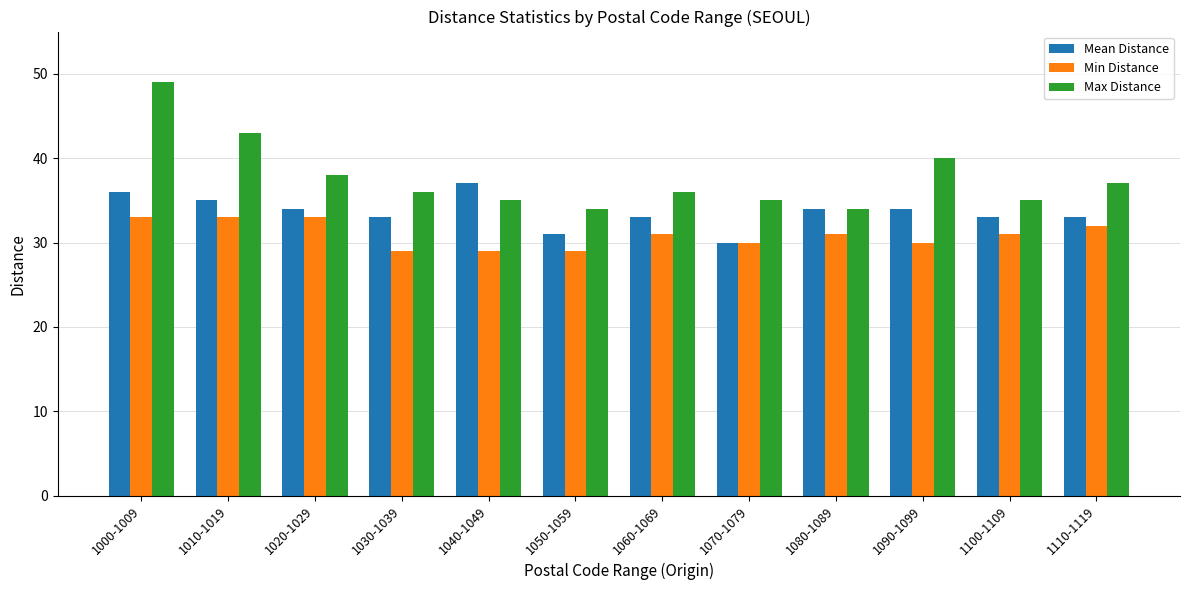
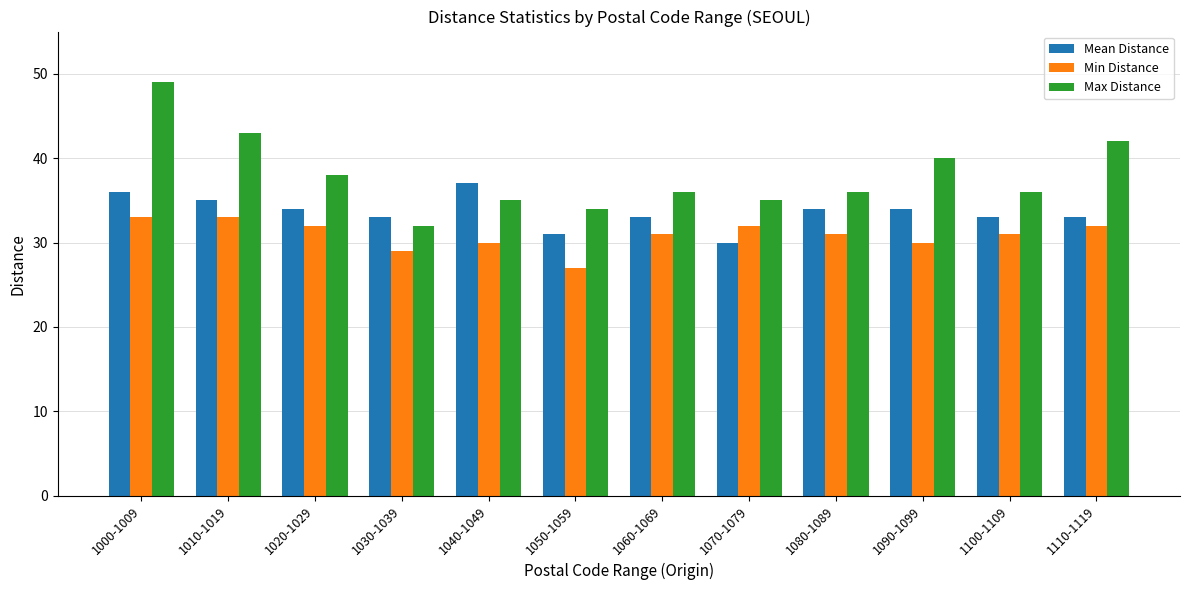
Min Distance, 1020-1029: 33 -> 32
Max Distance, 1030-1039: 36 -> 32
Min Distance, 1040-1049: 29 -> 30
Min Distance, 1050-1059: 29 -> 27
Min Distance, 1070-1079: 30 -> 32
Max Distance, 1080-1089: 34 -> 36
Max Distance, 1100-1109: 35 -> 36
Max Distance, 1110-1119: 37 -> 42
